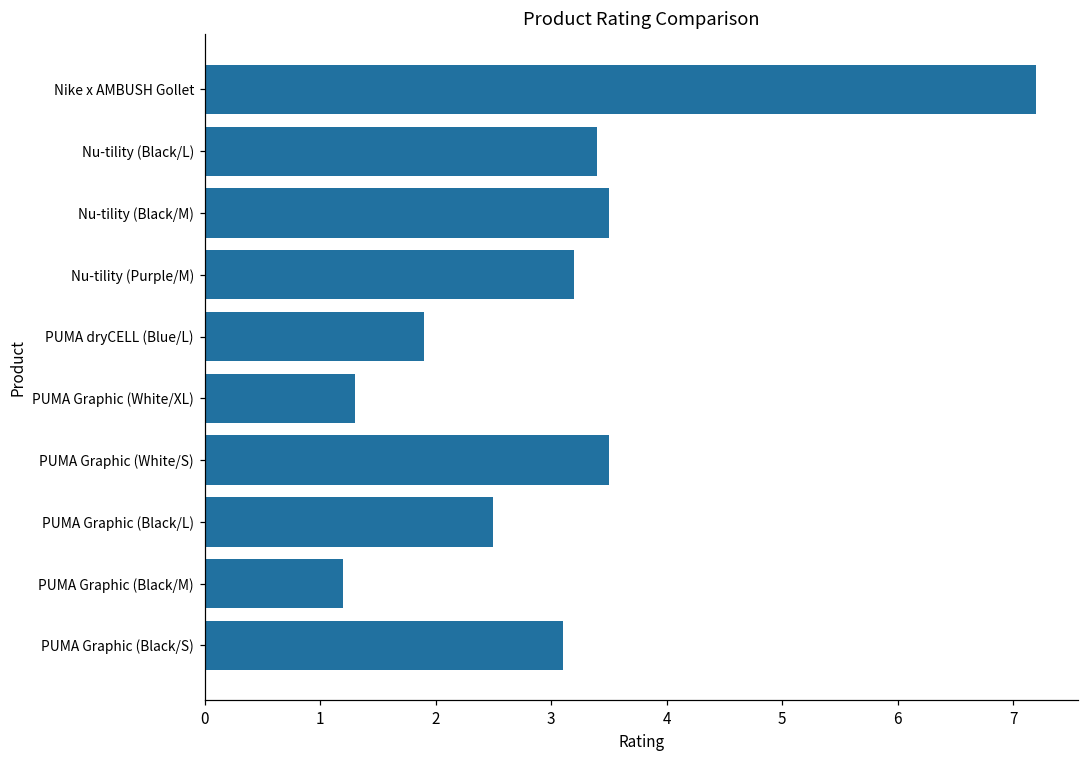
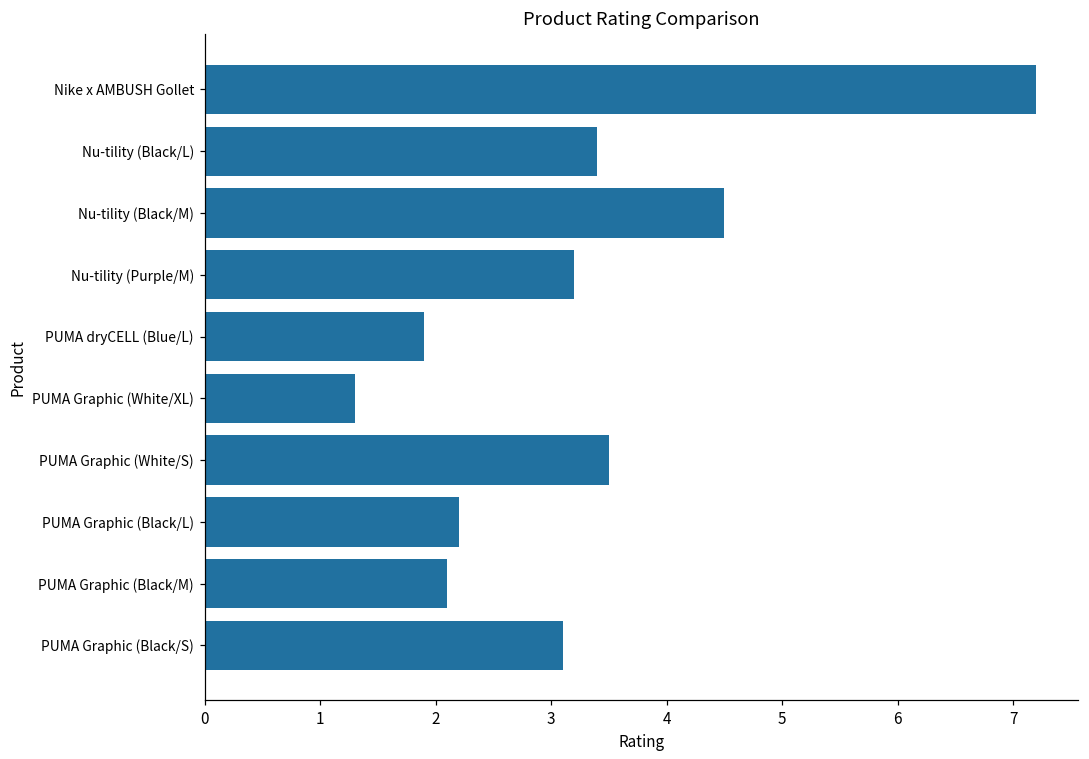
Nu-tility (Black/M): 3.5 -> 4.5
PUMA Graphic (Black/L): 2.5 -> 2.2
PUMA Graphic (Black/M): 1.2 -> 2.1
